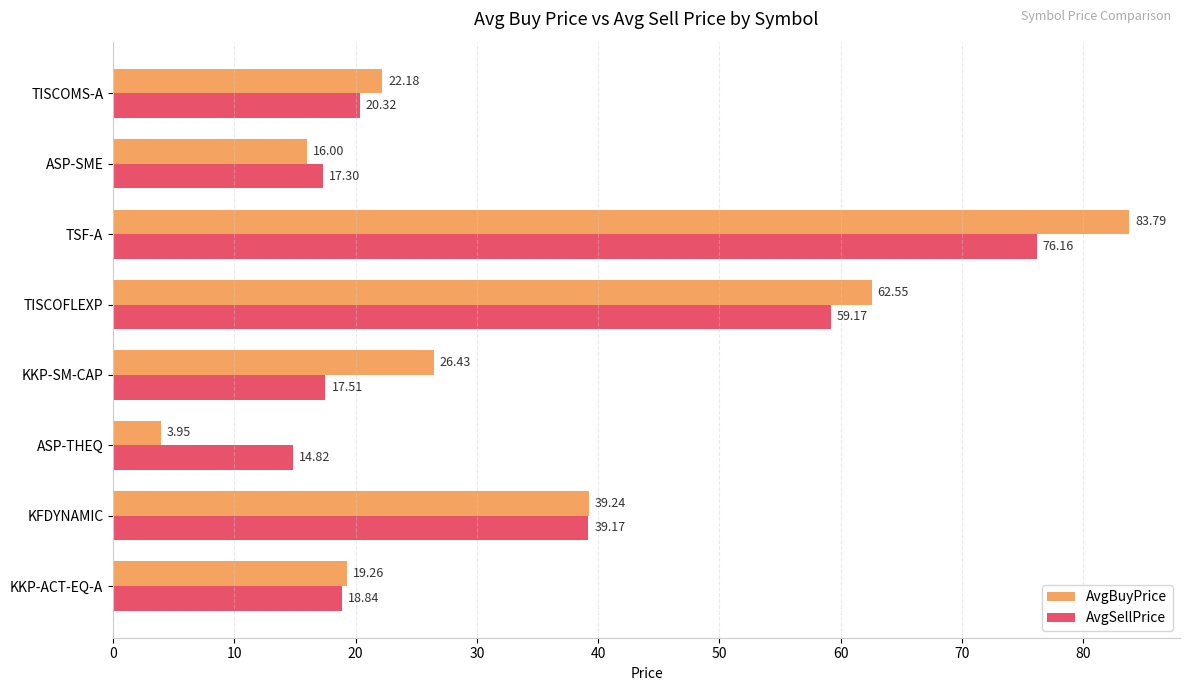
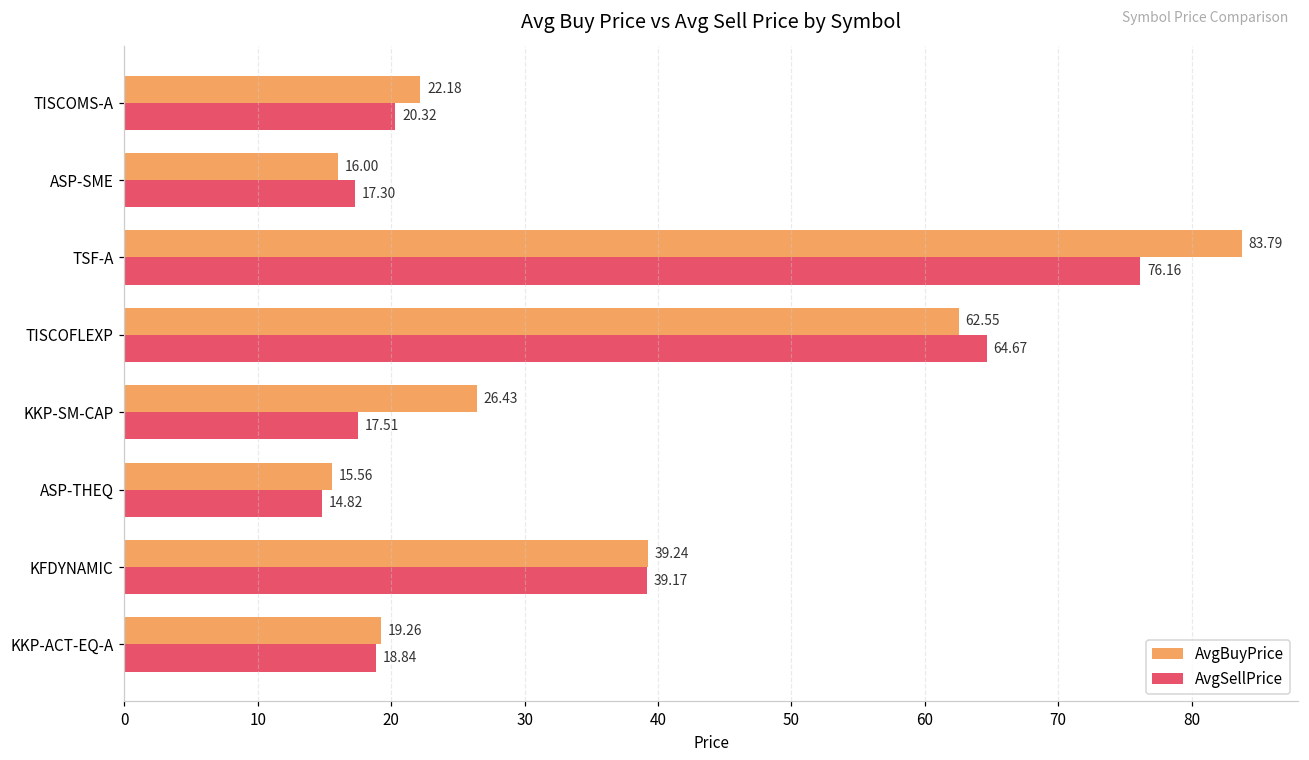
AvgSellPrice, TISCOFLEXP: 59.17 -> 64.67
AvgBuyPrice, ASP-THEQ: 3.95 -> 15.56
